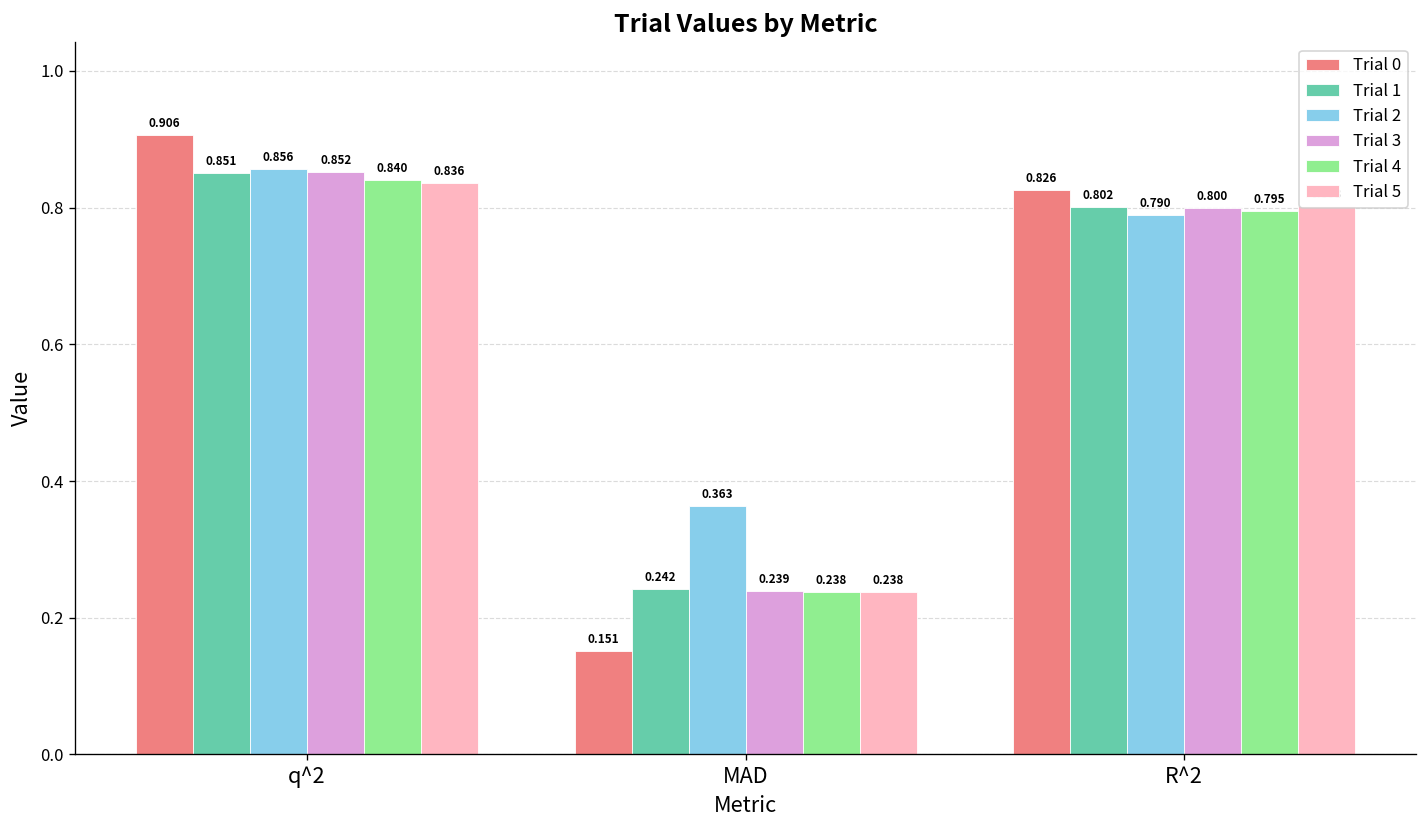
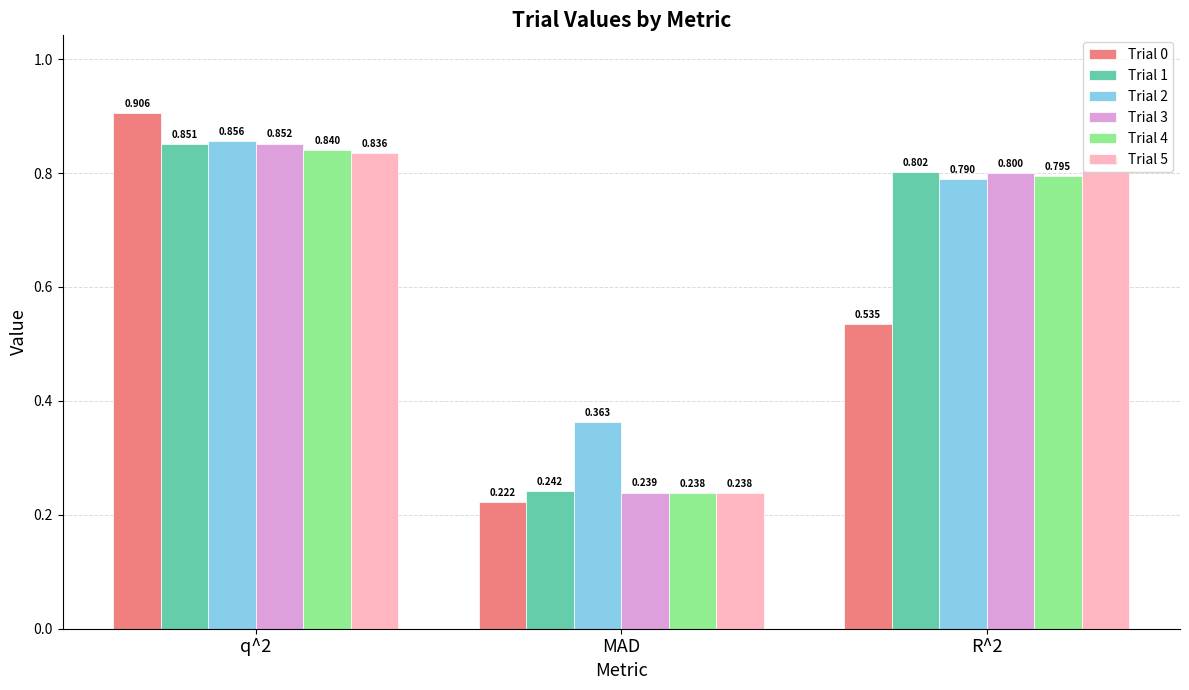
Trial 0, MAD: 0.151 -> 0.222
Trial 0, R^2: 0.826 -> 0.535
